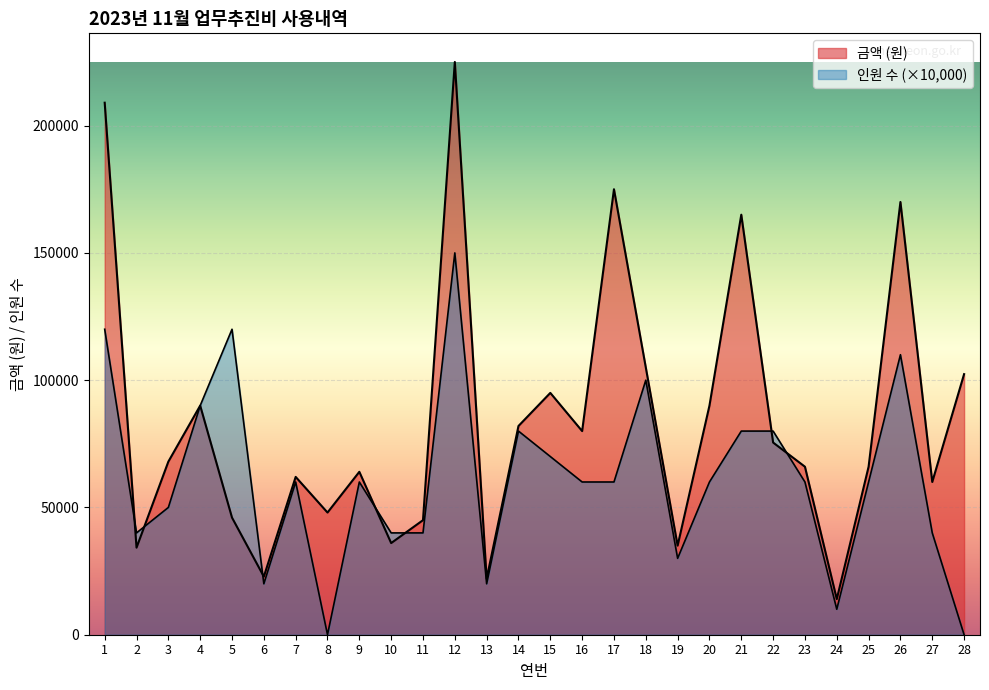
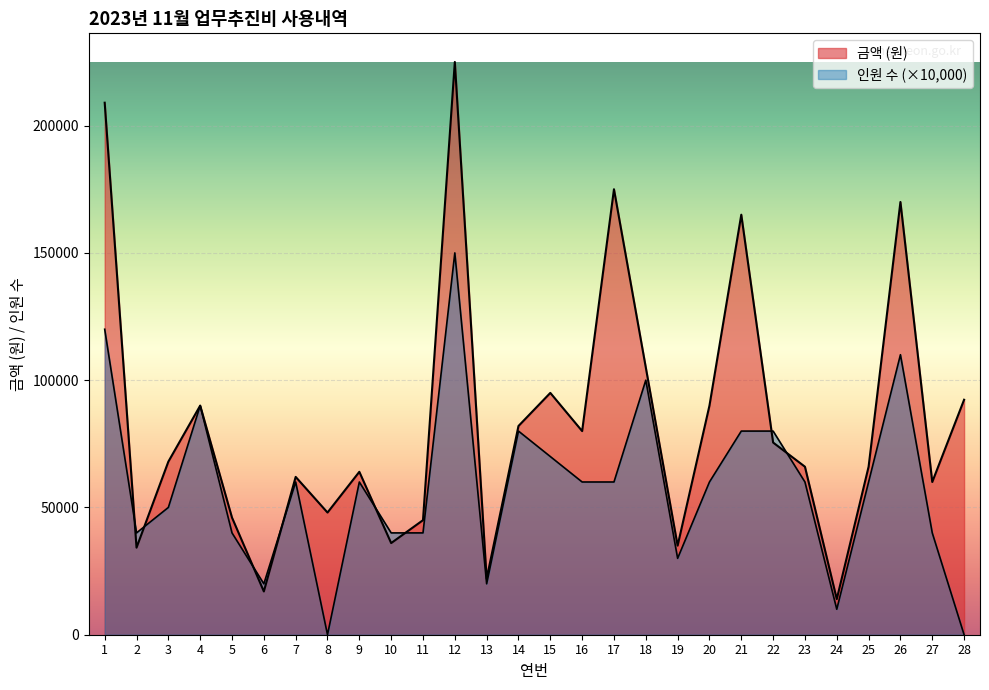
인원 수 (×10,000), 5: 120000 -> 40000
금액 (원), 6: 23000 -> 17000
금액 (원), 28: 102000 -> 92000
